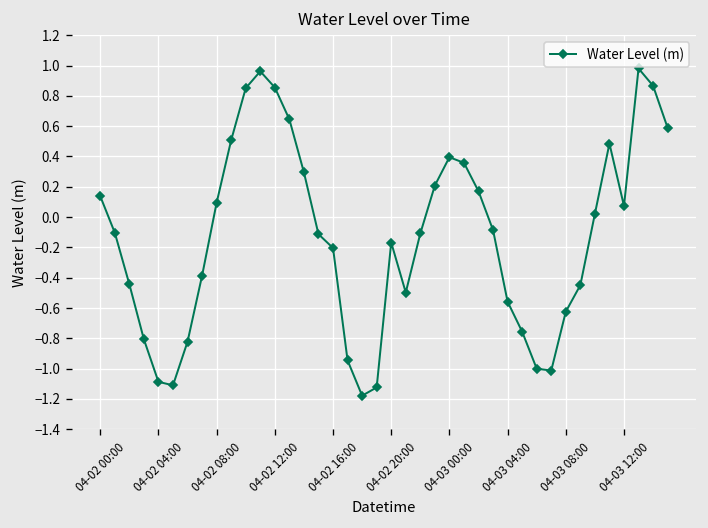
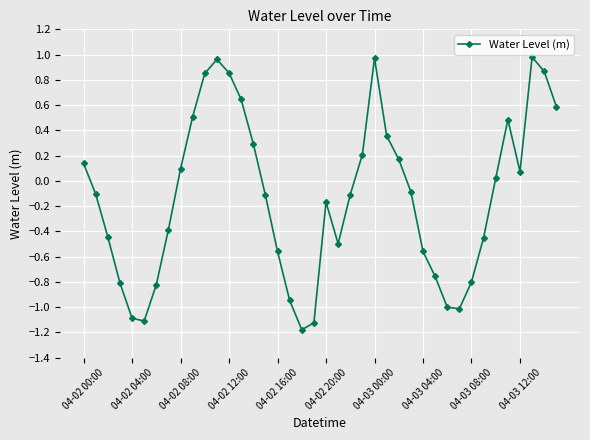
04-02 16:00: -0.20 -> -0.56
04-03 00:00: 0.39 -> 0.97
04-03 08:00: -0.62 -> -0.80
